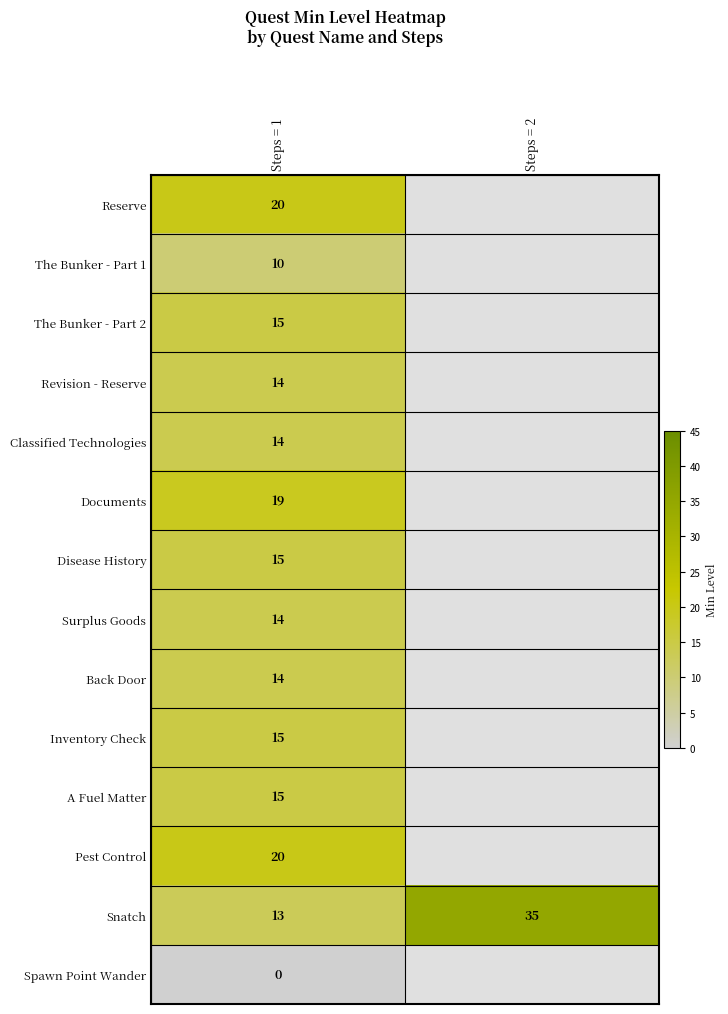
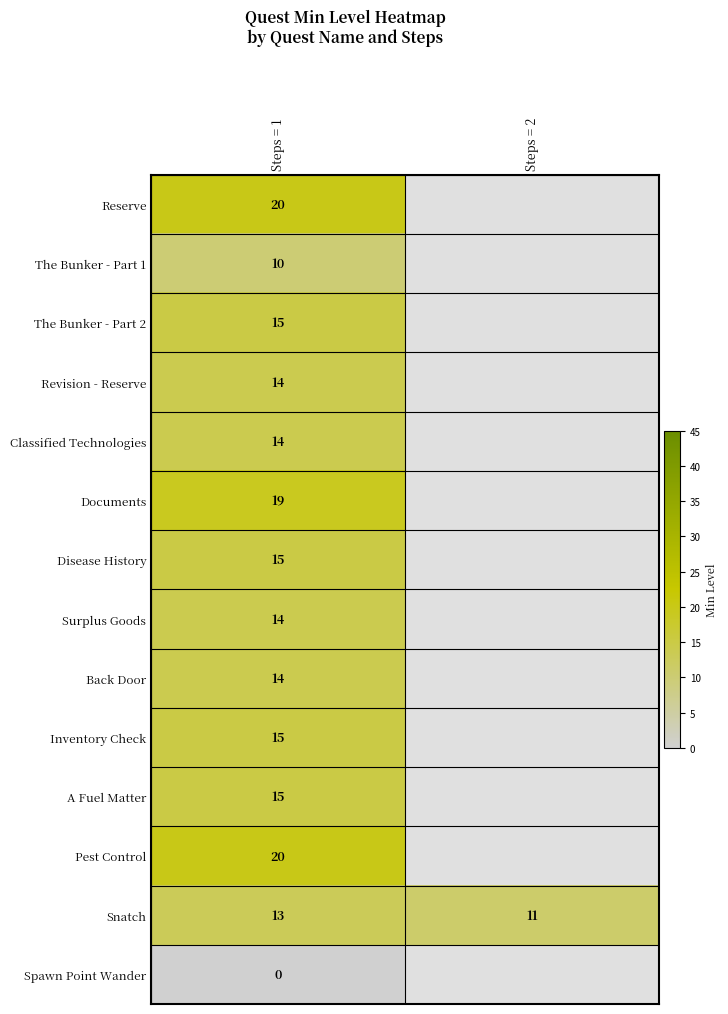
Snatch, Steps = 2: 35 -> 11
